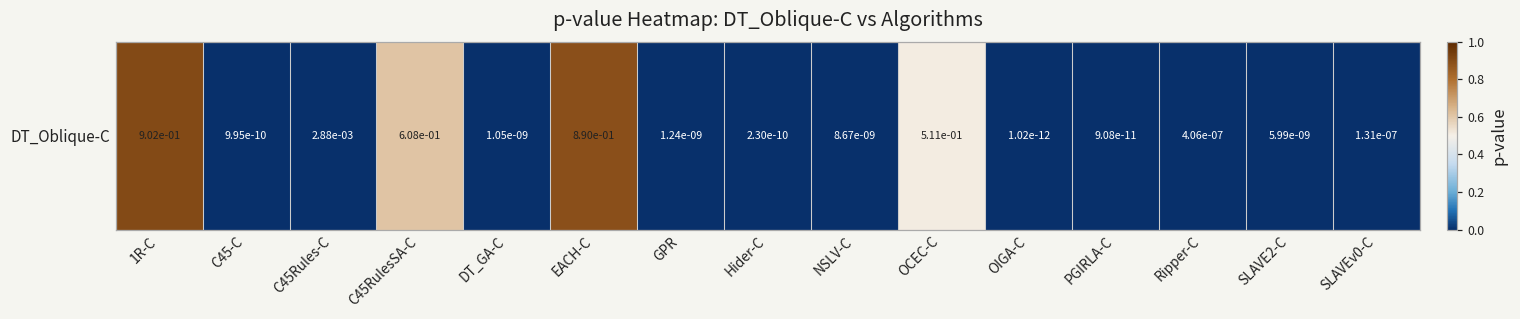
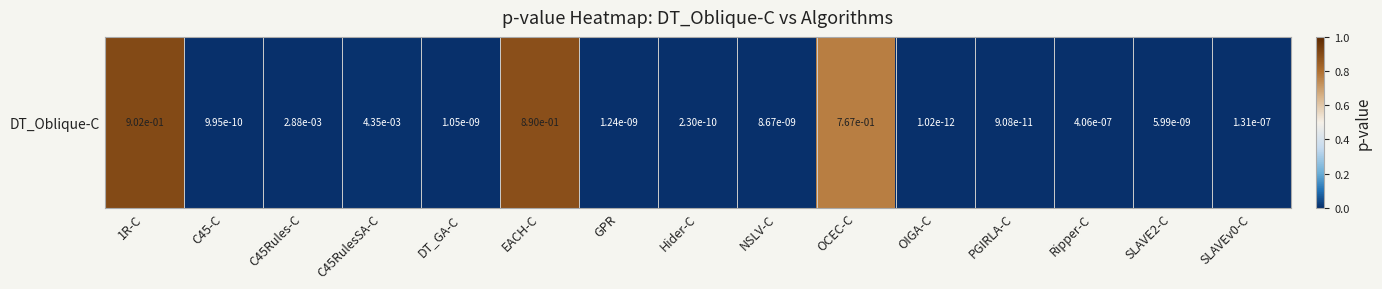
DT_Oblique-C, C45RulesSA-C: 6.08e-01 -> 4.35e-03
DT_Oblique-C, OCEC-C: 5.11e-01 -> 7.67e-01
